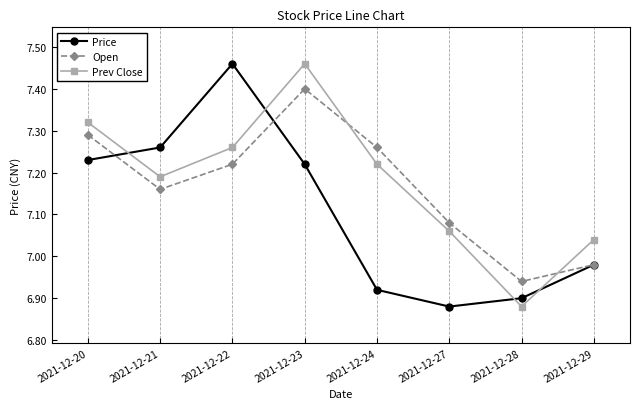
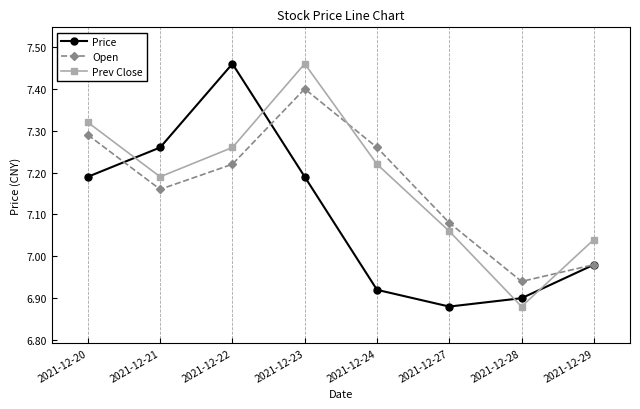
Price, 2021-12-20: 7.23 -> 7.19
Price, 2021-12-23: 7.22 -> 7.19
